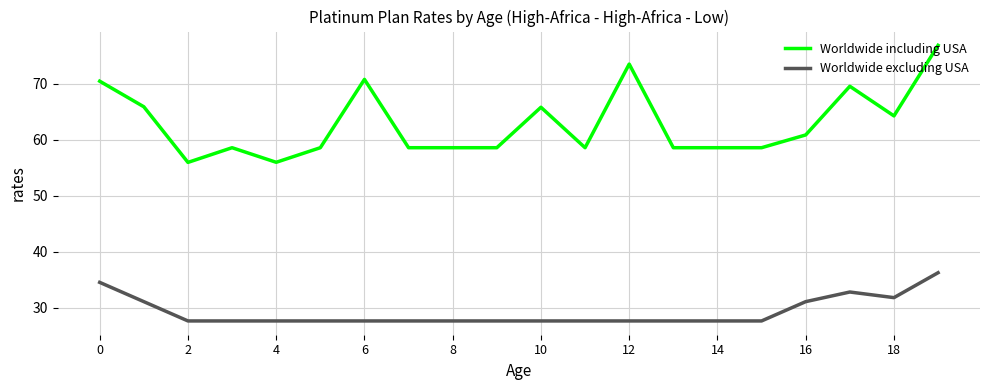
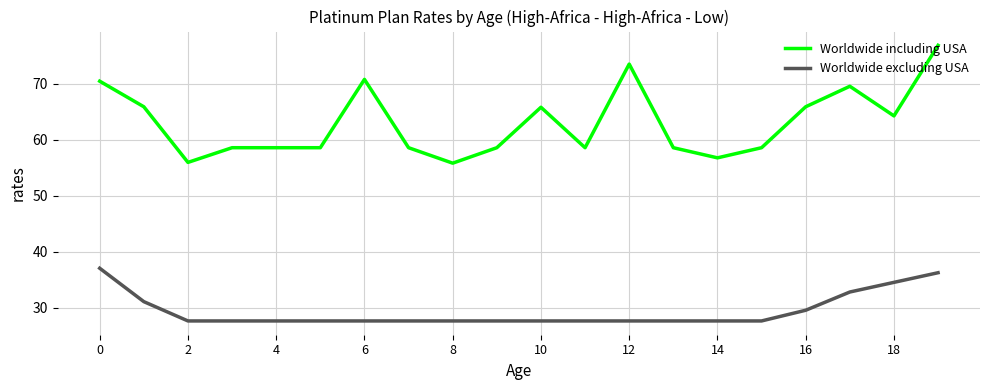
Worldwide excluding USA, 0: 35 -> 37
Worldwide including USA, 4: 56 -> 59
Worldwide including USA, 8: 59 -> 56
Worldwide including USA, 14: 59 -> 57
Worldwide including USA, 16: 61 -> 66
Worldwide excluding USA, 16: 31 -> 30
Worldwide excluding USA, 18: 32 -> 35
